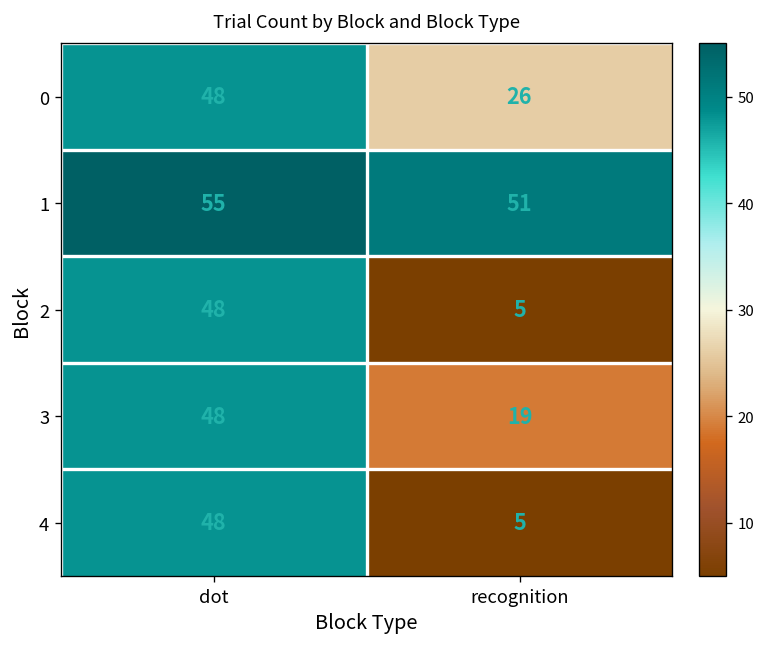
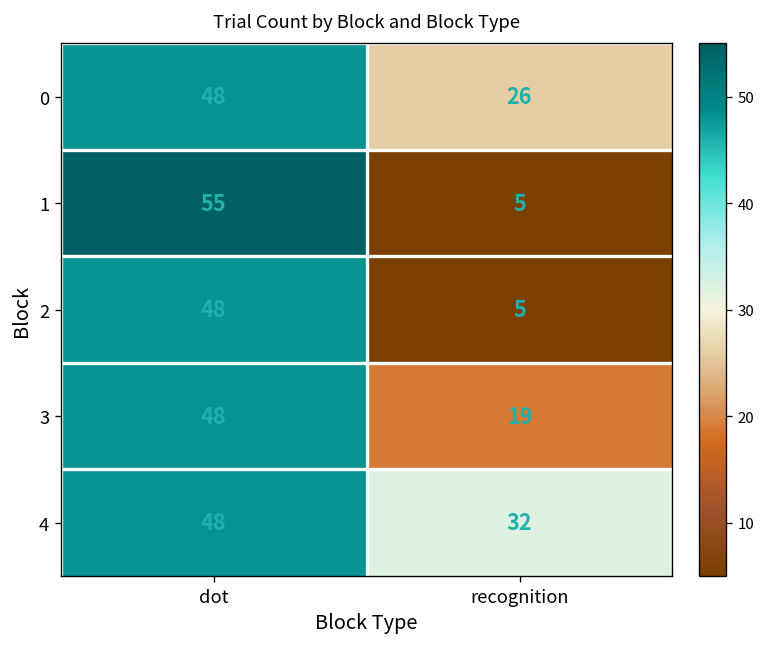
1, recognition: 51 -> 5
4, recognition: 5 -> 32
